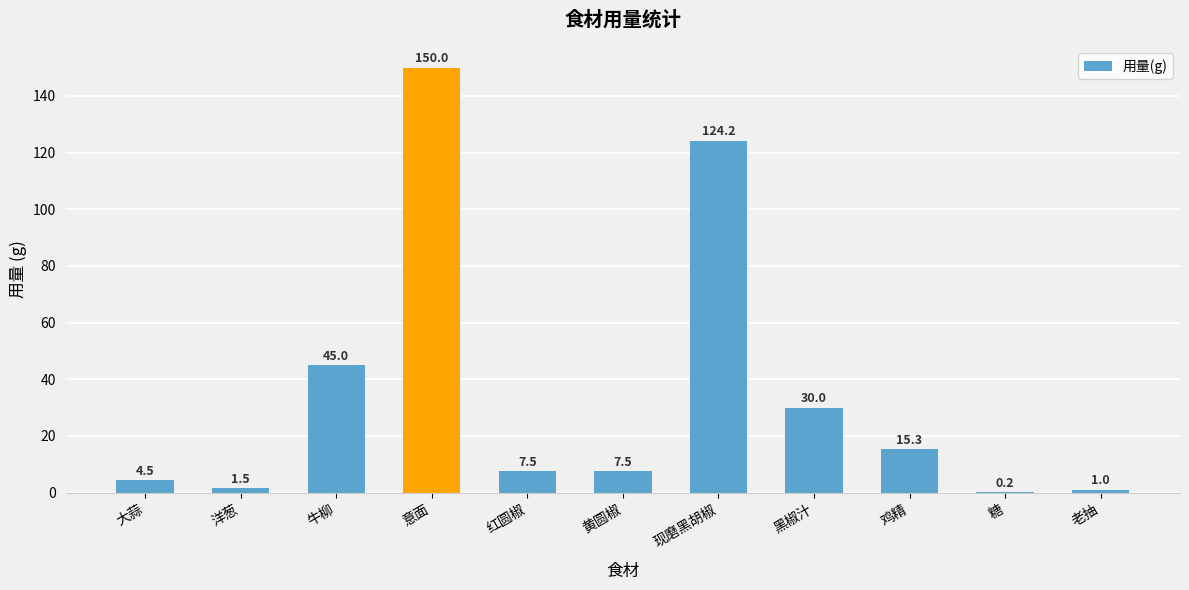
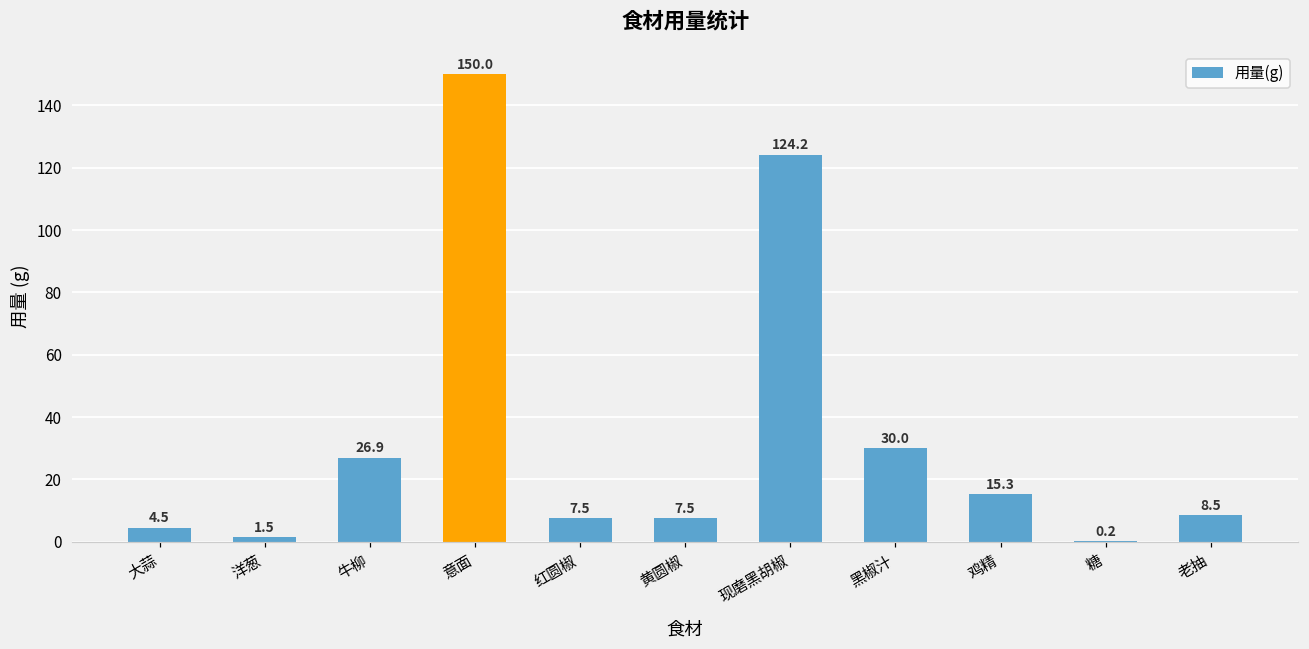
牛柳: 45.0 -> 26.9
老抽: 1.0 -> 8.5
